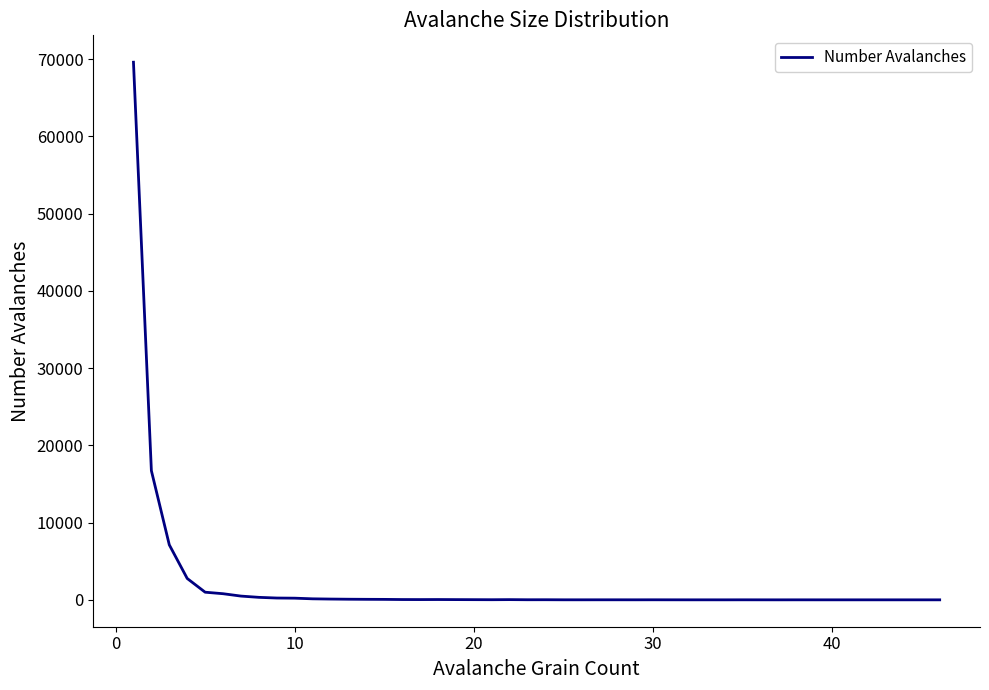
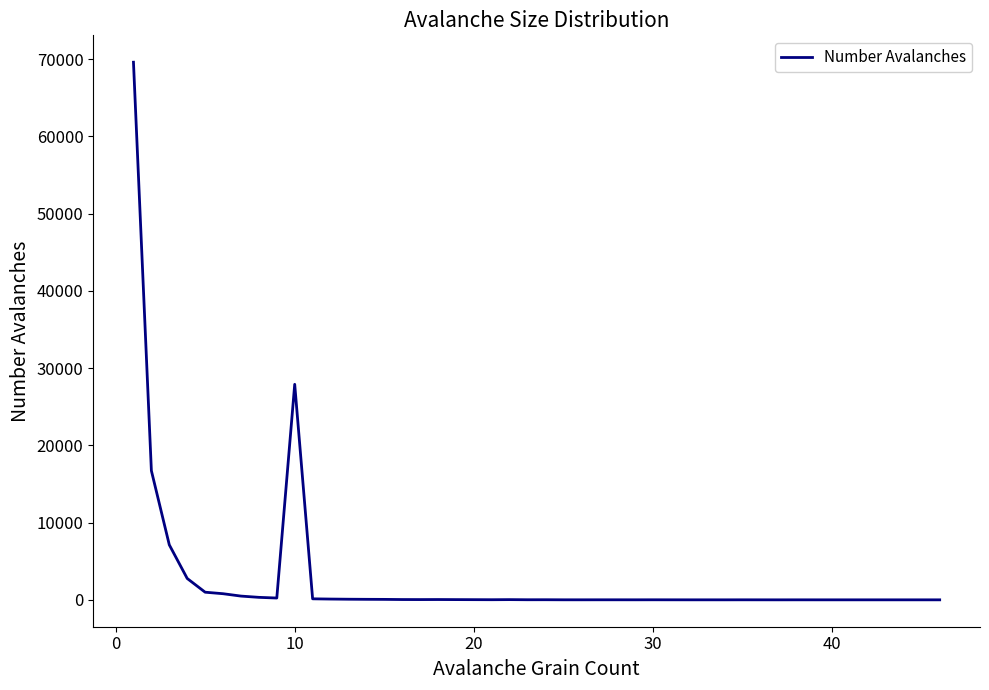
10: 0 -> 28000
